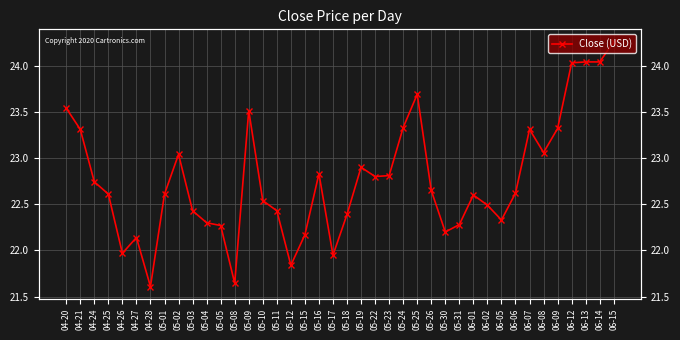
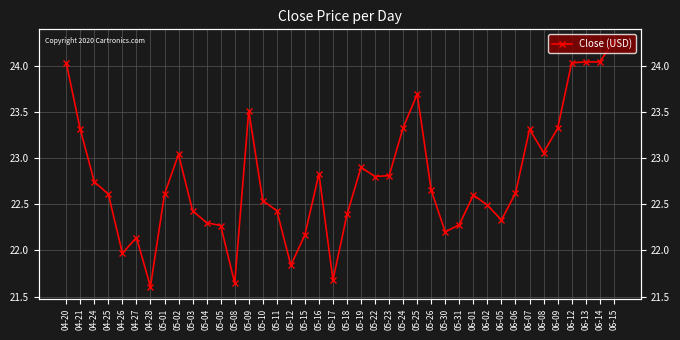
04-20: 23.5 -> 24.0
05-17: 22.0 -> 21.7
